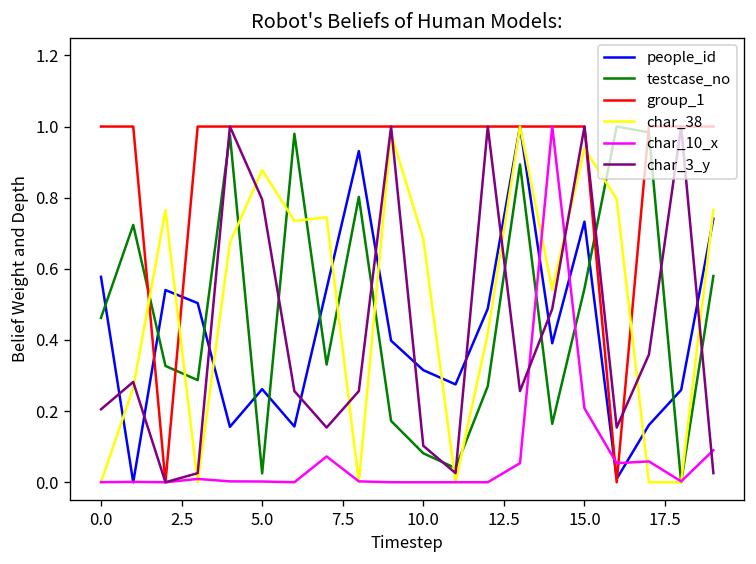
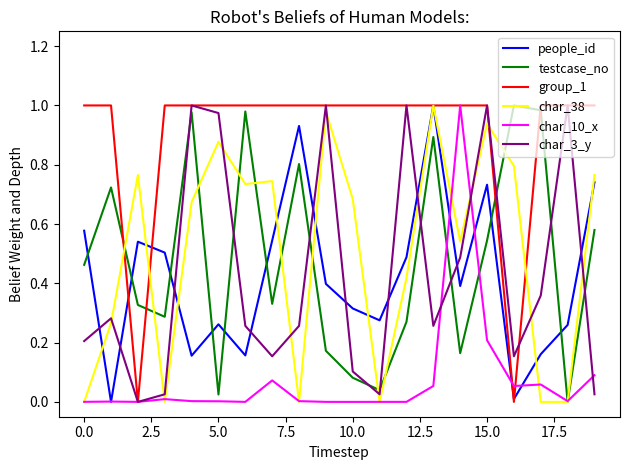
char_3_y, 5.0: 0.79 -> 0.97
